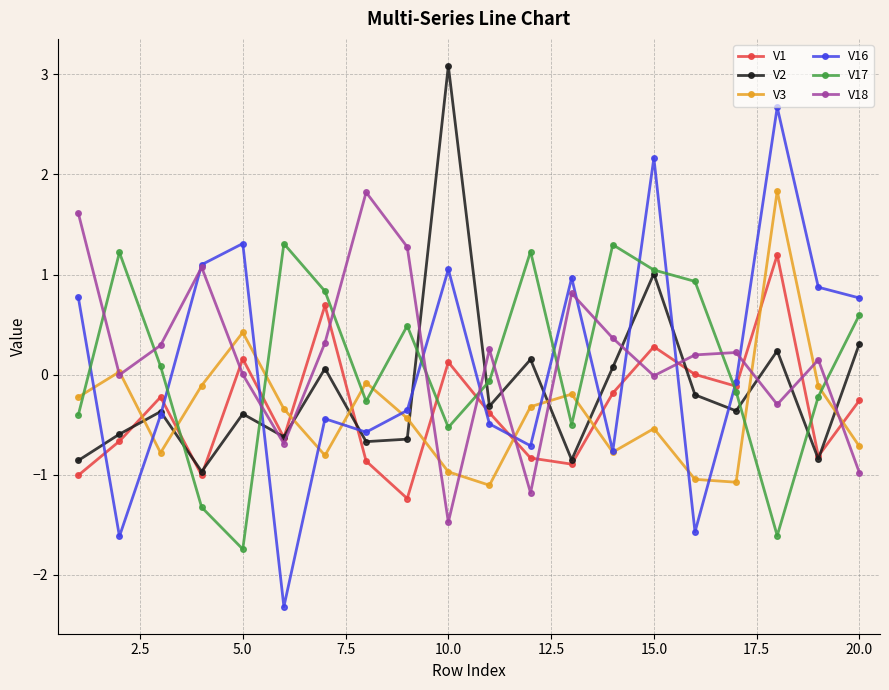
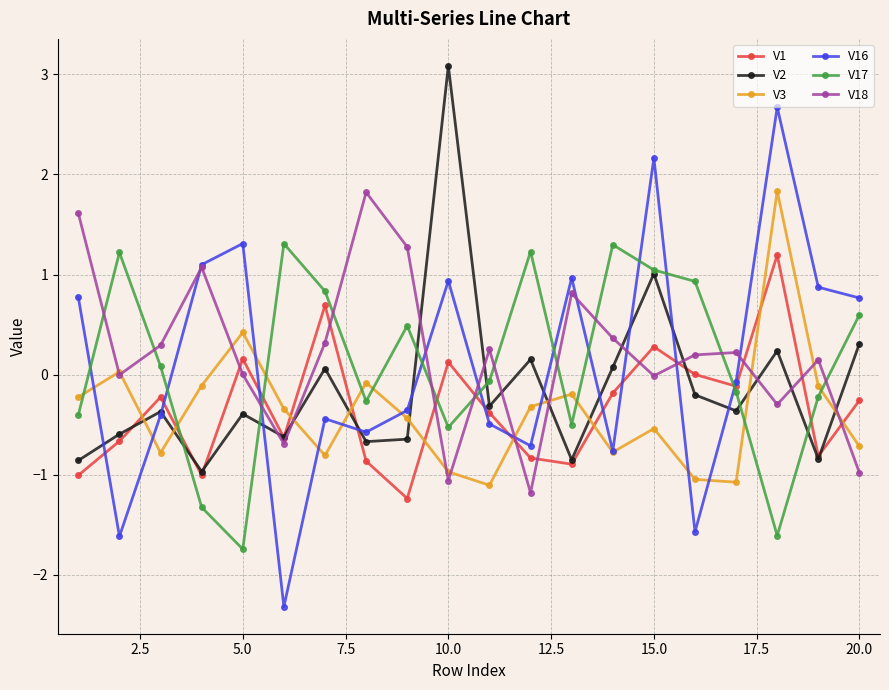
V16, 10.0: 1.05 -> 0.94
V18, 10.0: -1.47 -> -1.06
